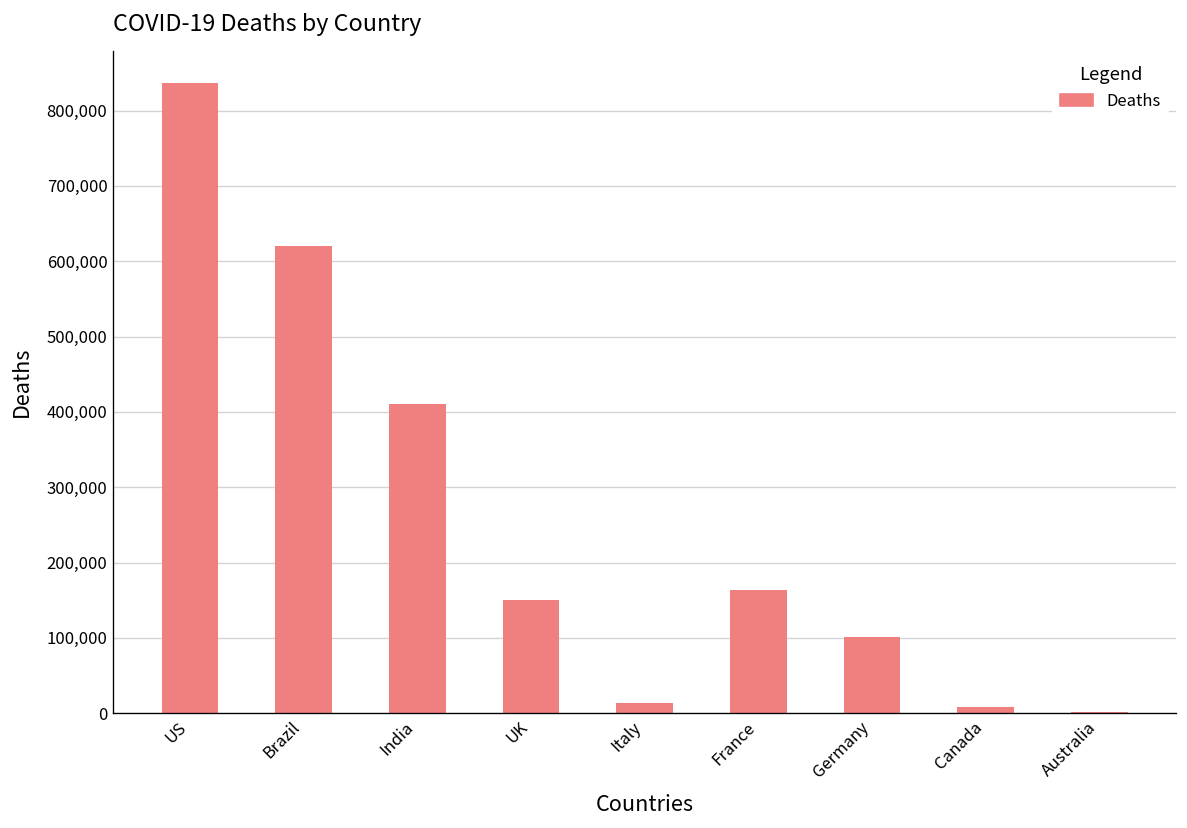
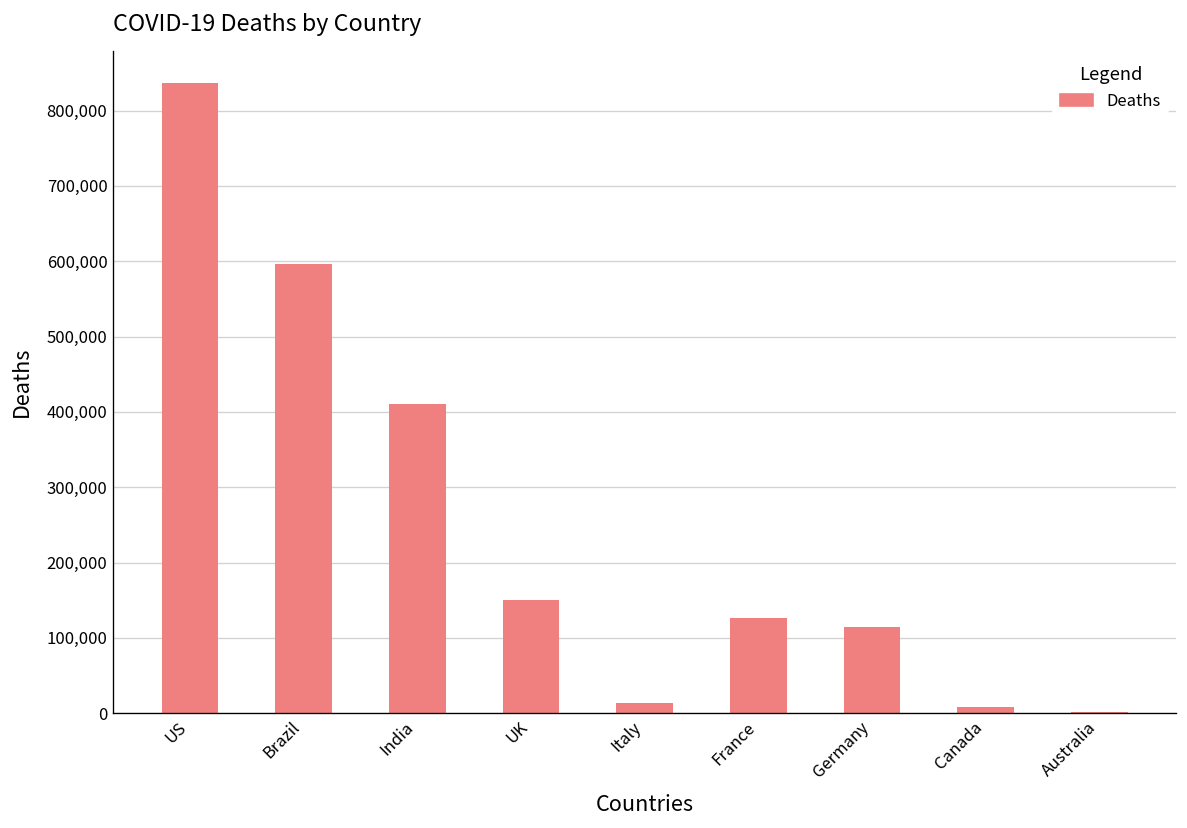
Brazil: 620,000 -> 600,000
France: 160,000 -> 130,000
Germany: 100,000 -> 110,000
